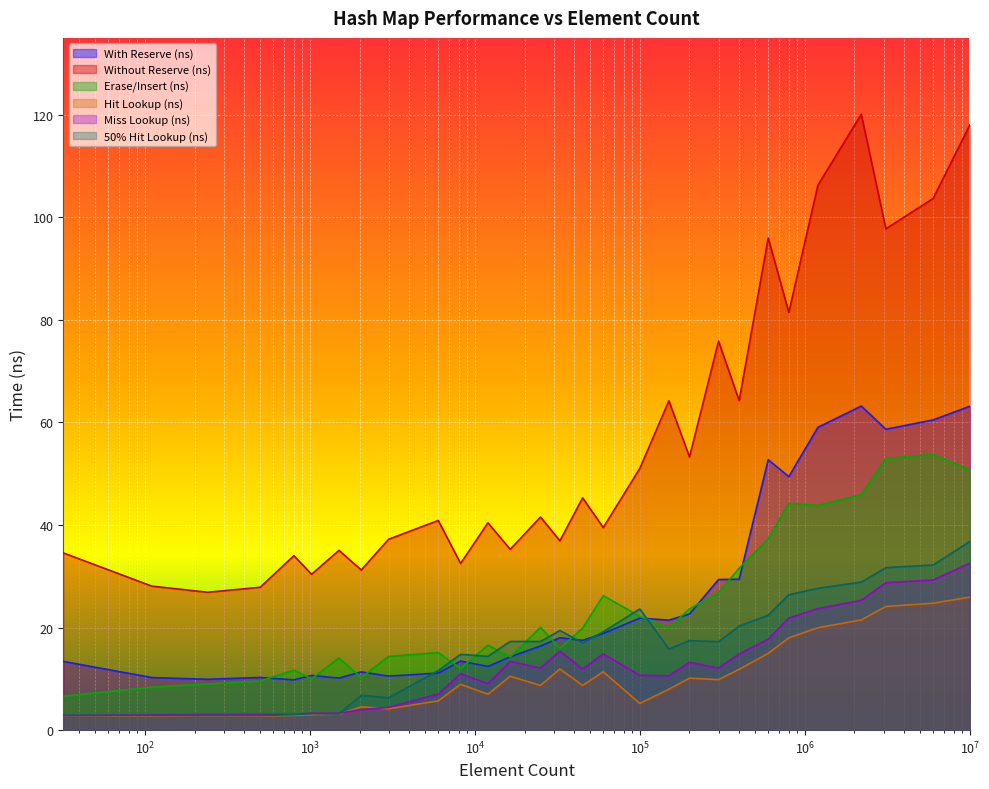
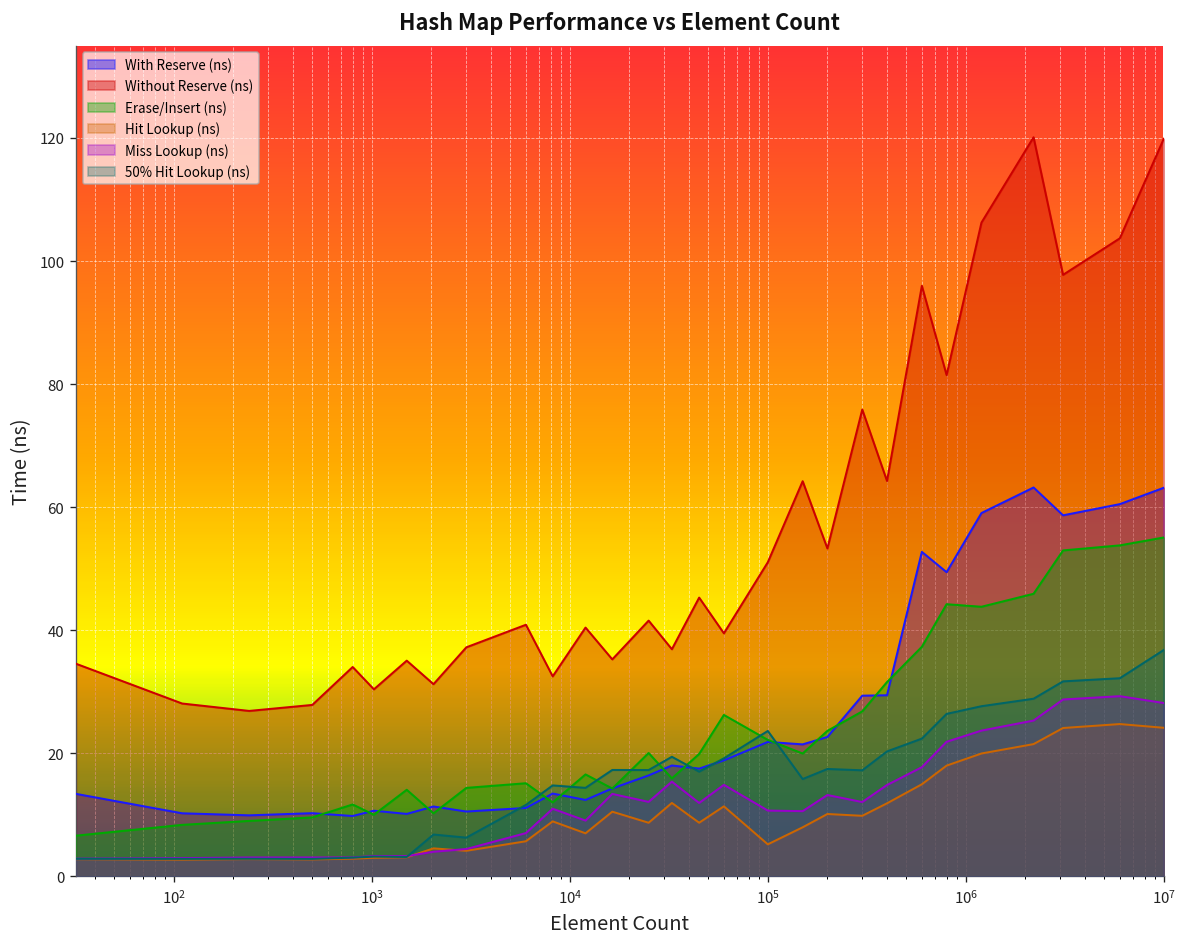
Without Reserve (ns), 10^7: 118 -> 120
Erase/Insert (ns), 10^7: 51 -> 55
Hit Lookup (ns), 10^7: 26 -> 24
Miss Lookup (ns), 10^7: 33 -> 28
